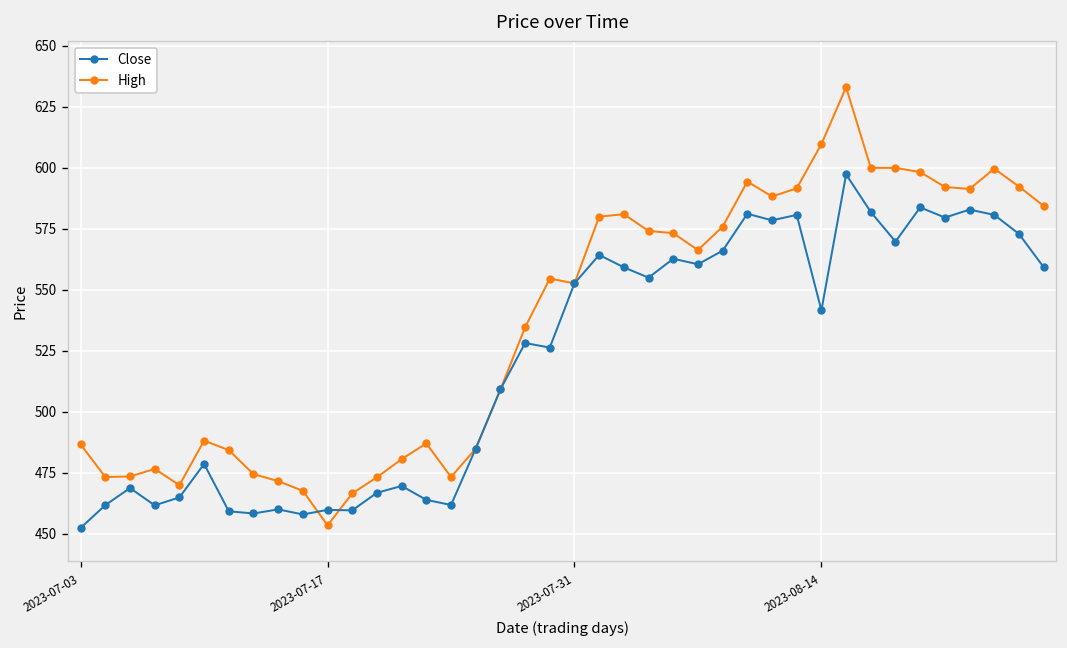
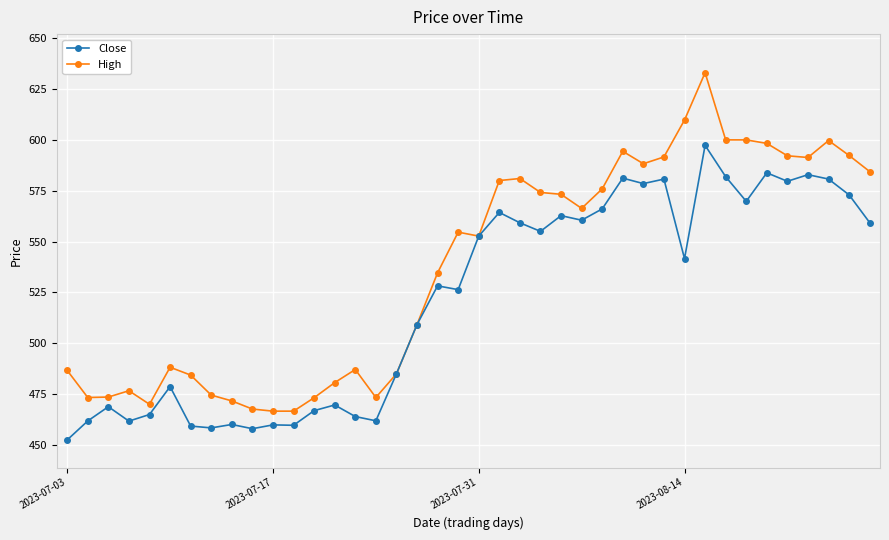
High, 2023-07-17: 454 -> 467
